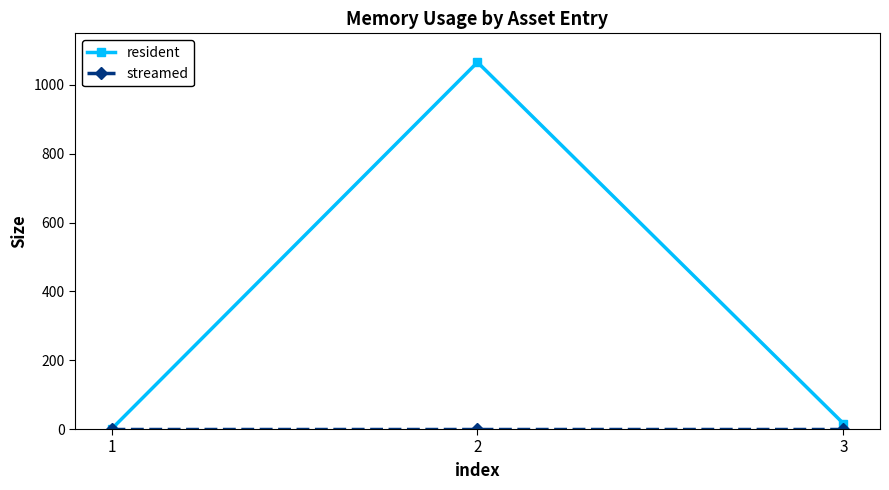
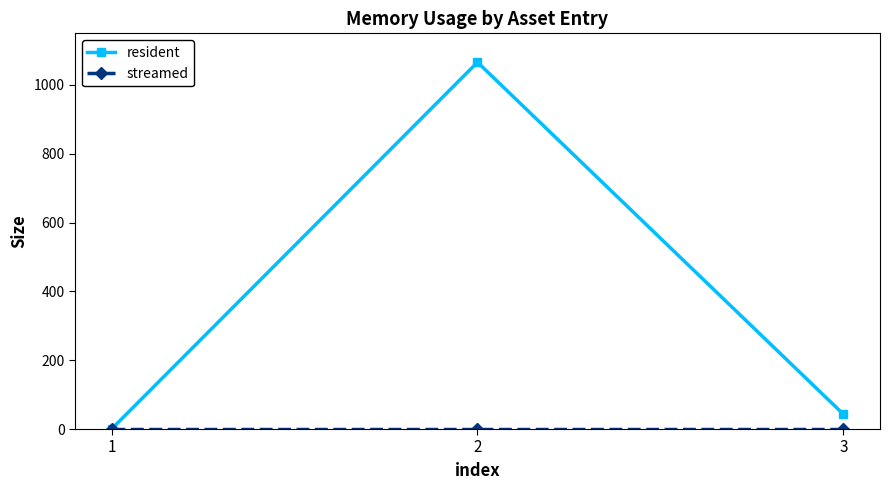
resident, 3: 20 -> 40
